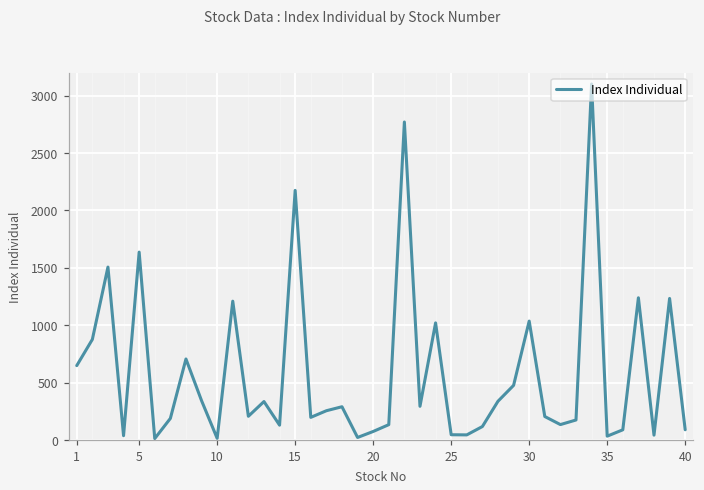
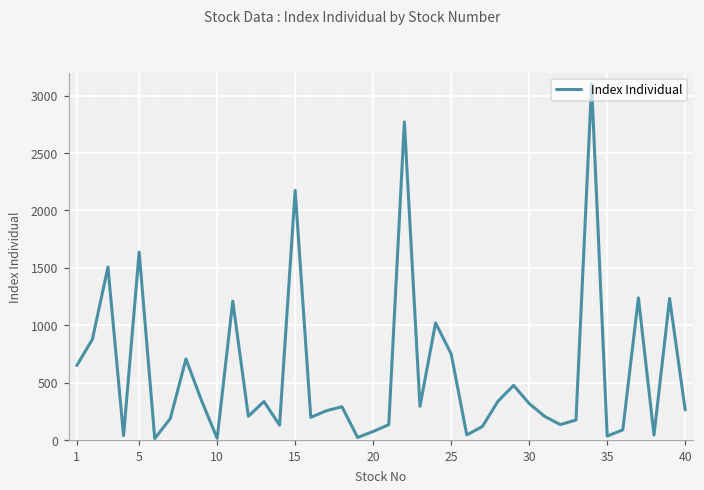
25: 50 -> 750
30: 1040 -> 320
40: 90 -> 260
